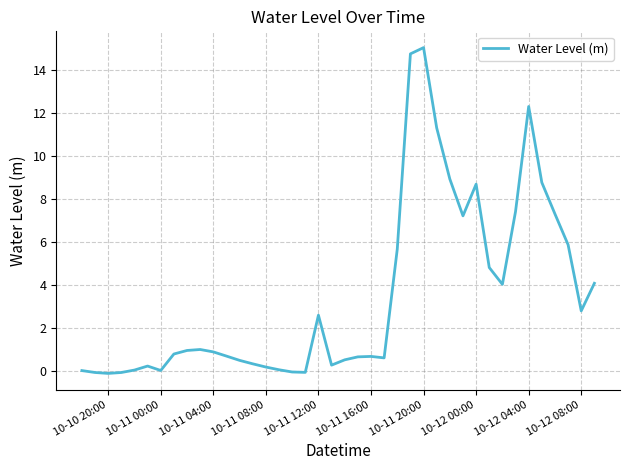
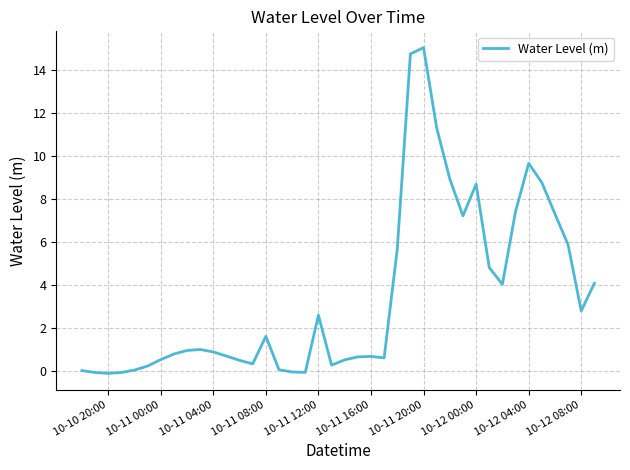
10-11 00:00: 0.0 -> 0.5
10-11 08:00: 0.2 -> 1.6
10-12 04:00: 12.3 -> 9.6
